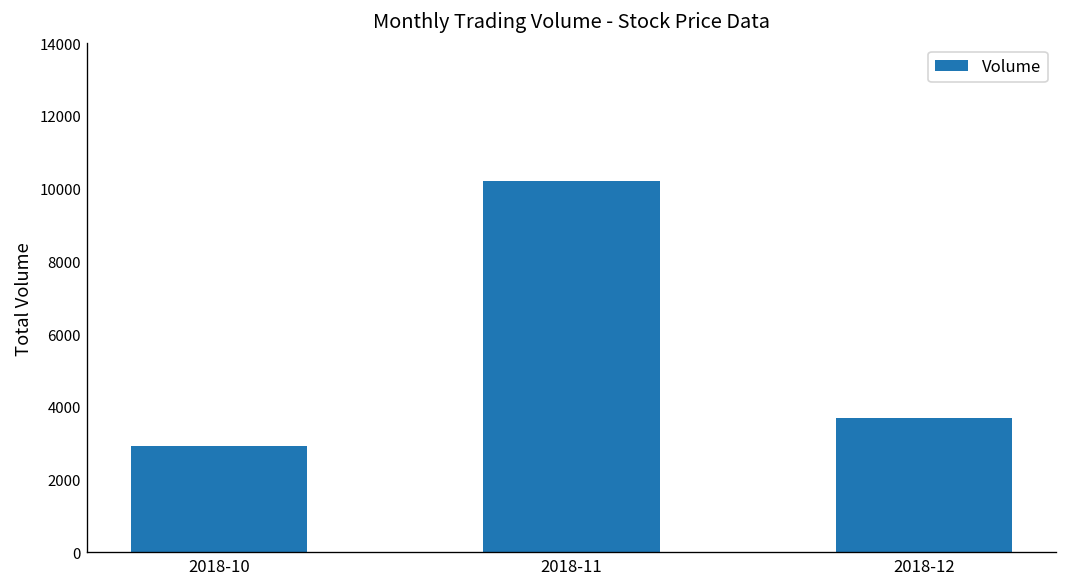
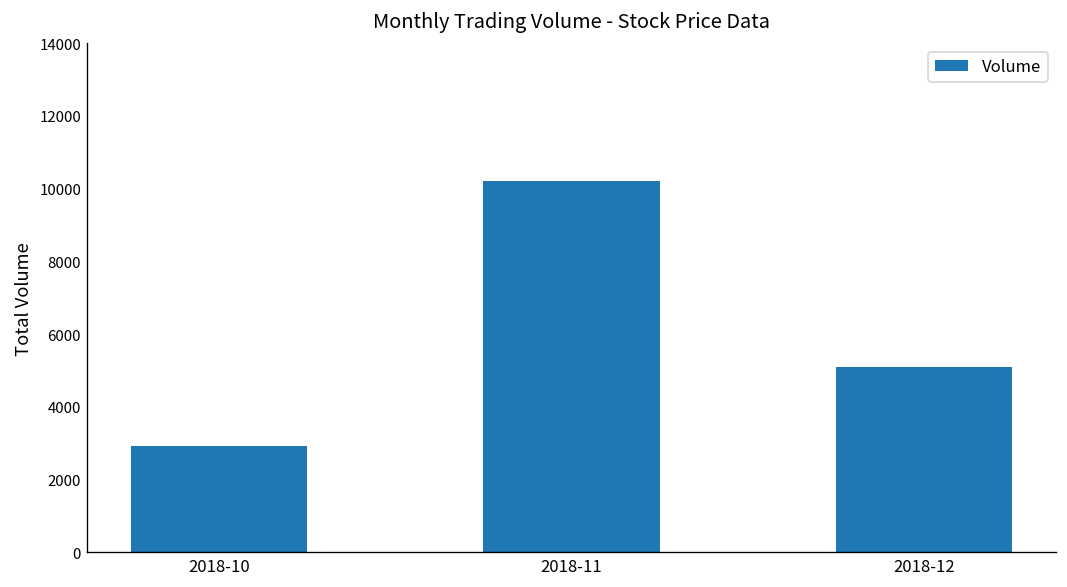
2018-12: 3700 -> 5100
